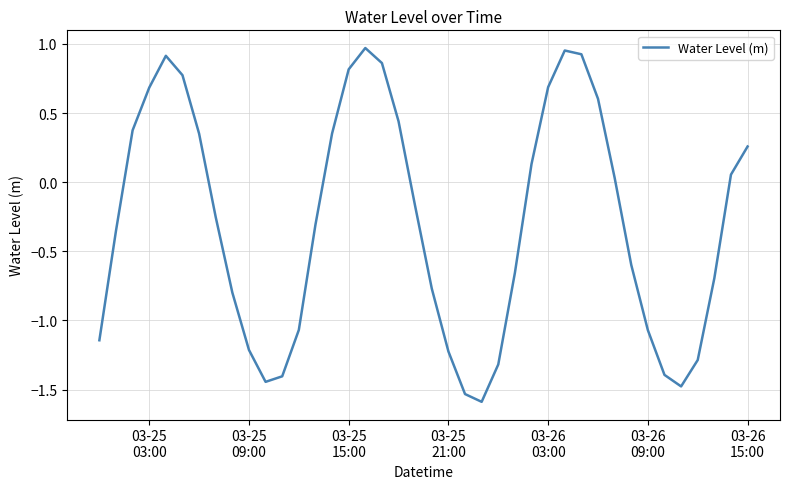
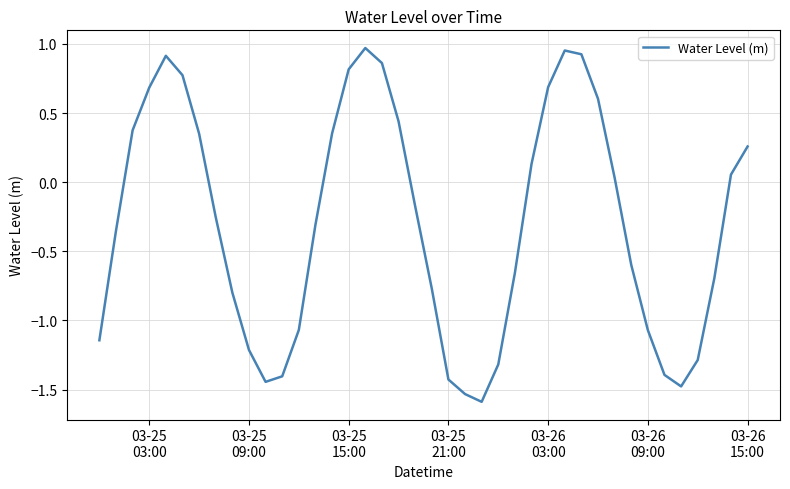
03-25 21:00: -1.22 -> -1.43
